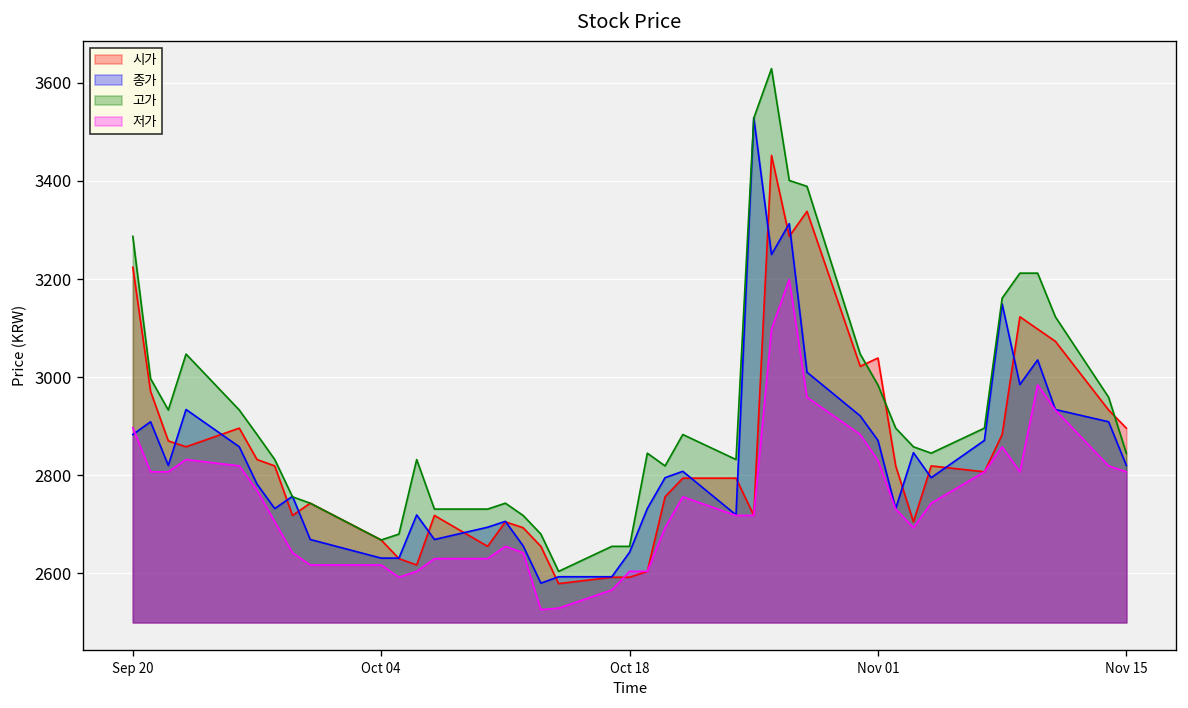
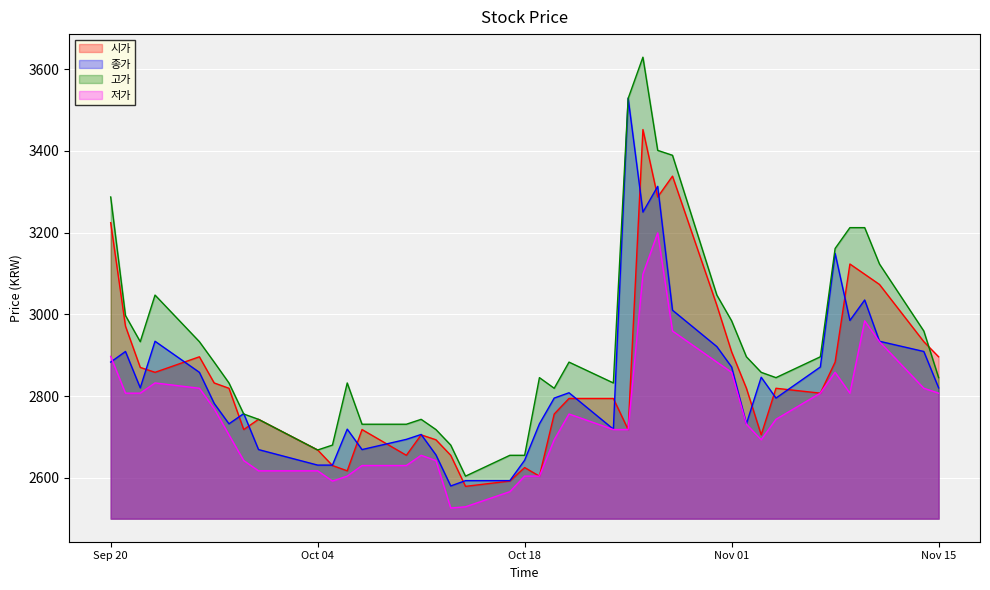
시가, Oct 18: 2590 -> 2630
시가, Nov 01: 3040 -> 2910
저가, Nov 01: 2830 -> 2860
